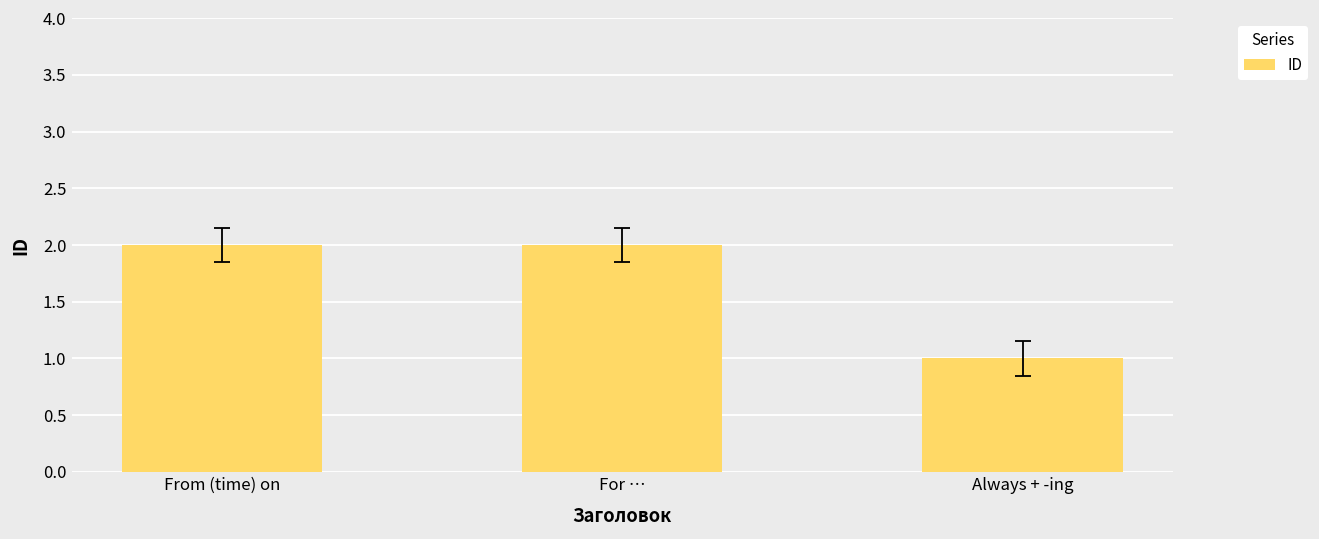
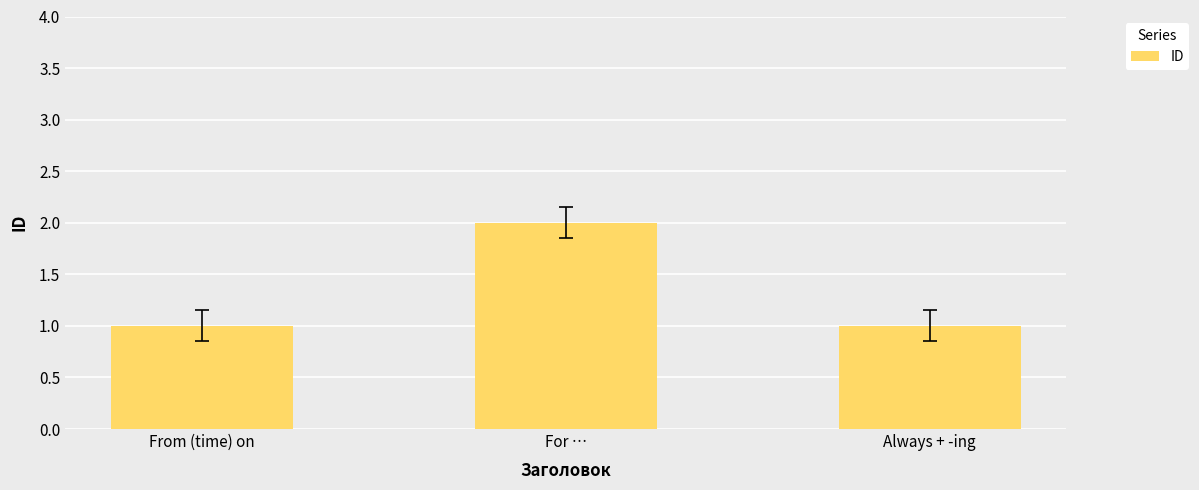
ID, From (time) on: 2 -> 1
